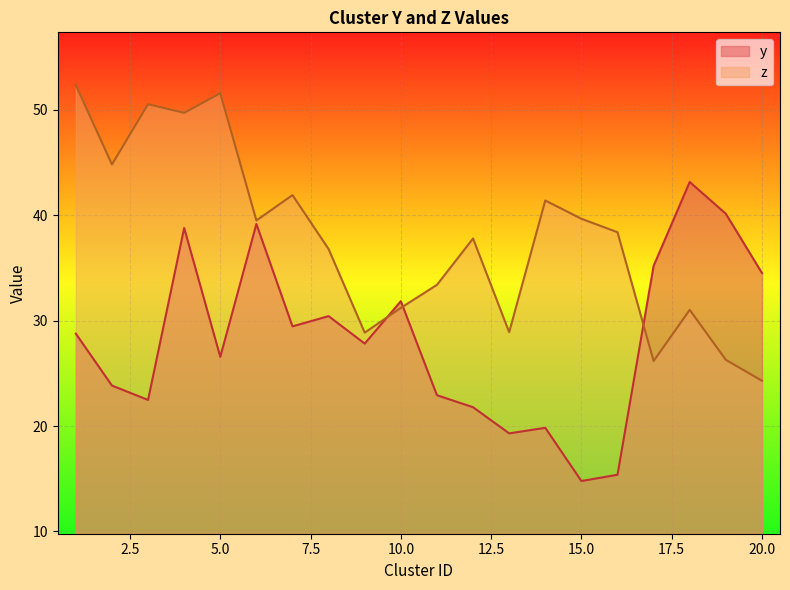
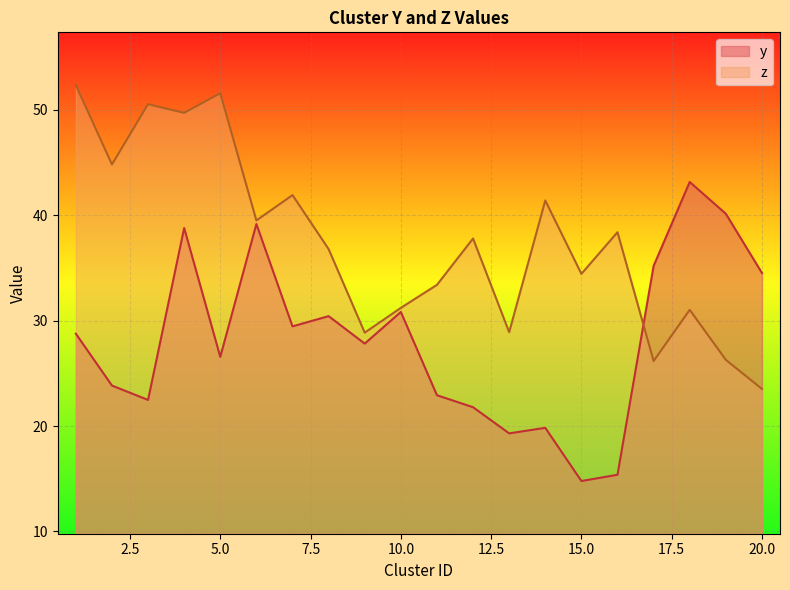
y, 10.0: 31.8 -> 30.8
z, 15.0: 39.7 -> 34.4
z, 20.0: 24.3 -> 23.5
